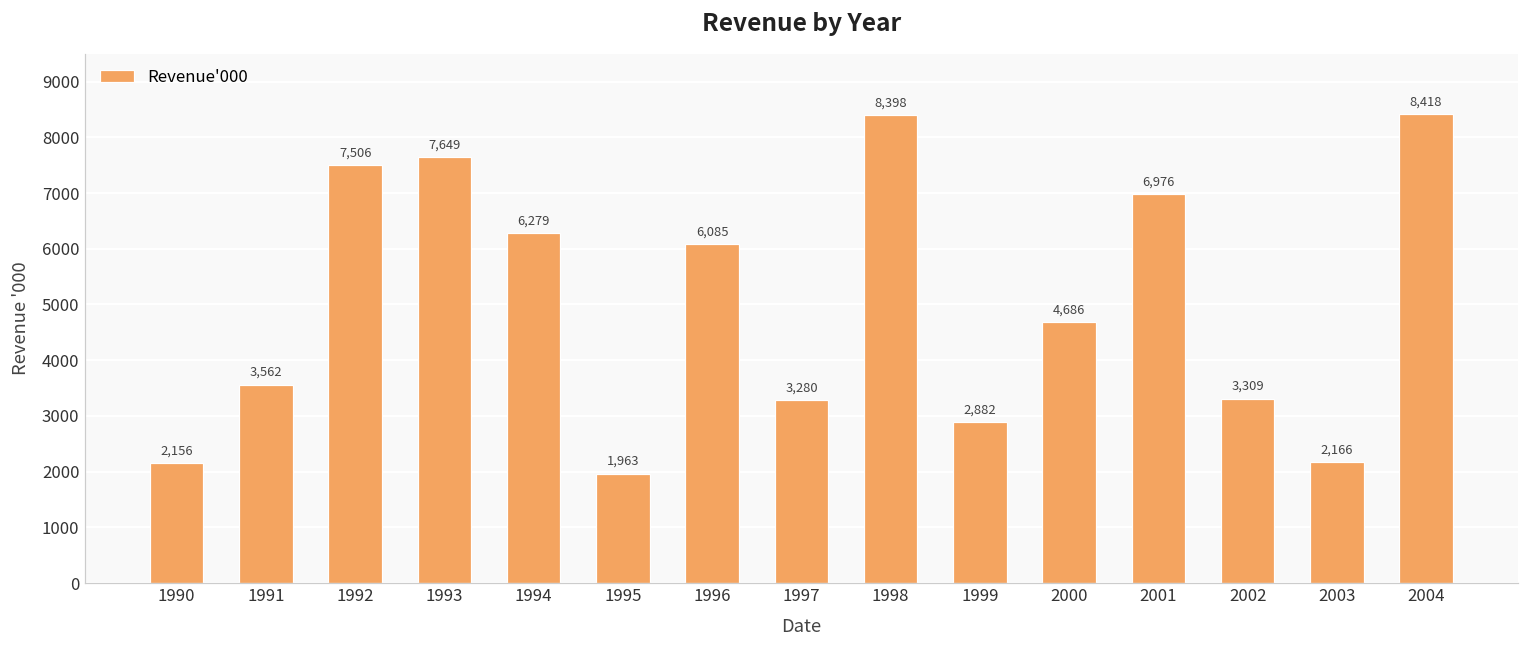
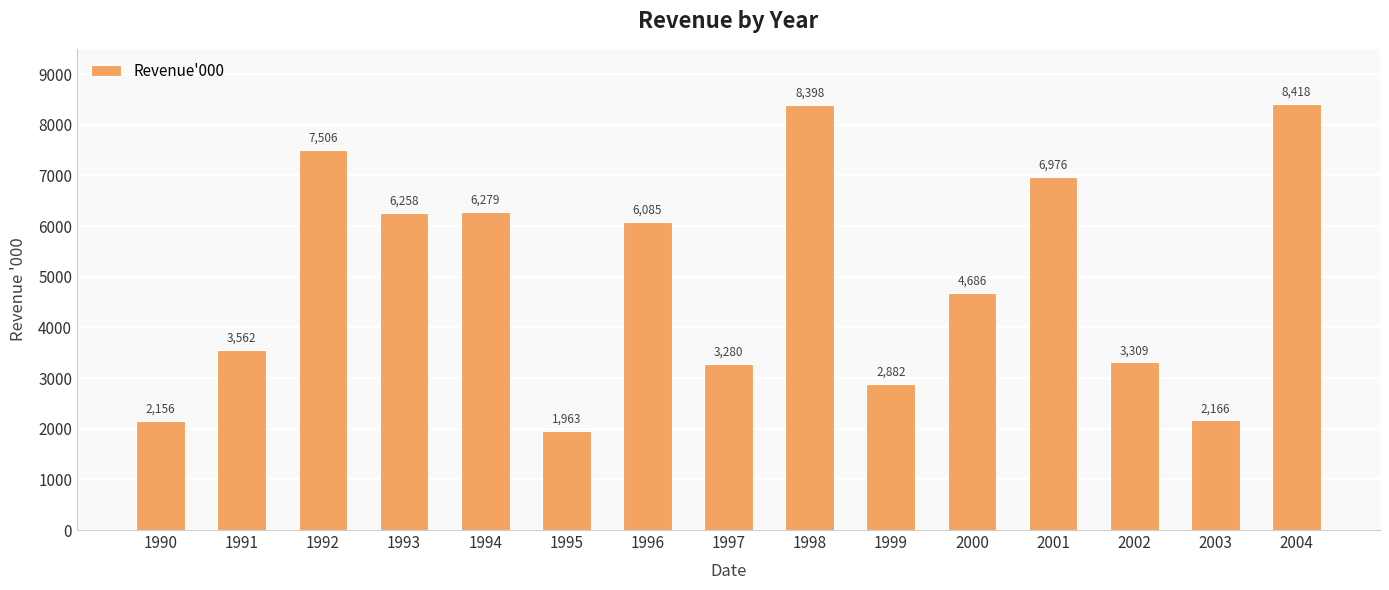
1993: 7,649 -> 6,258
